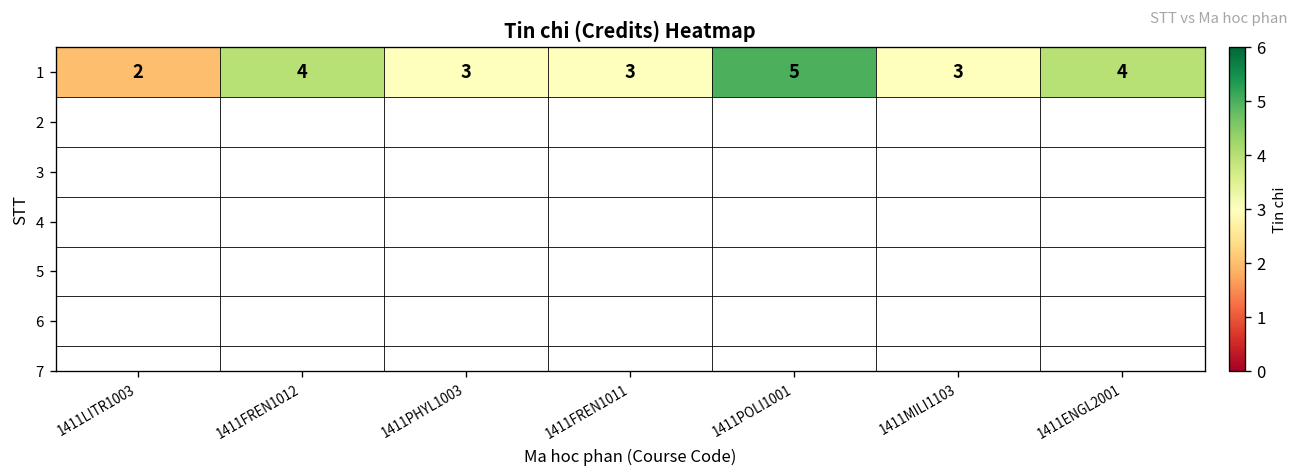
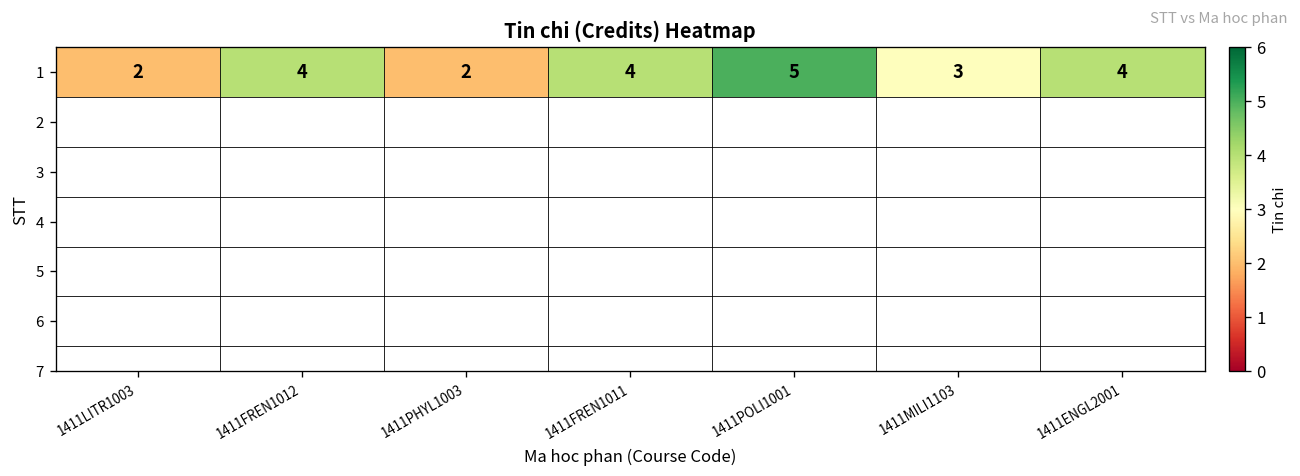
1, 1411PHYL1003: 3 -> 2
1, 1411FREN1011: 3 -> 4
